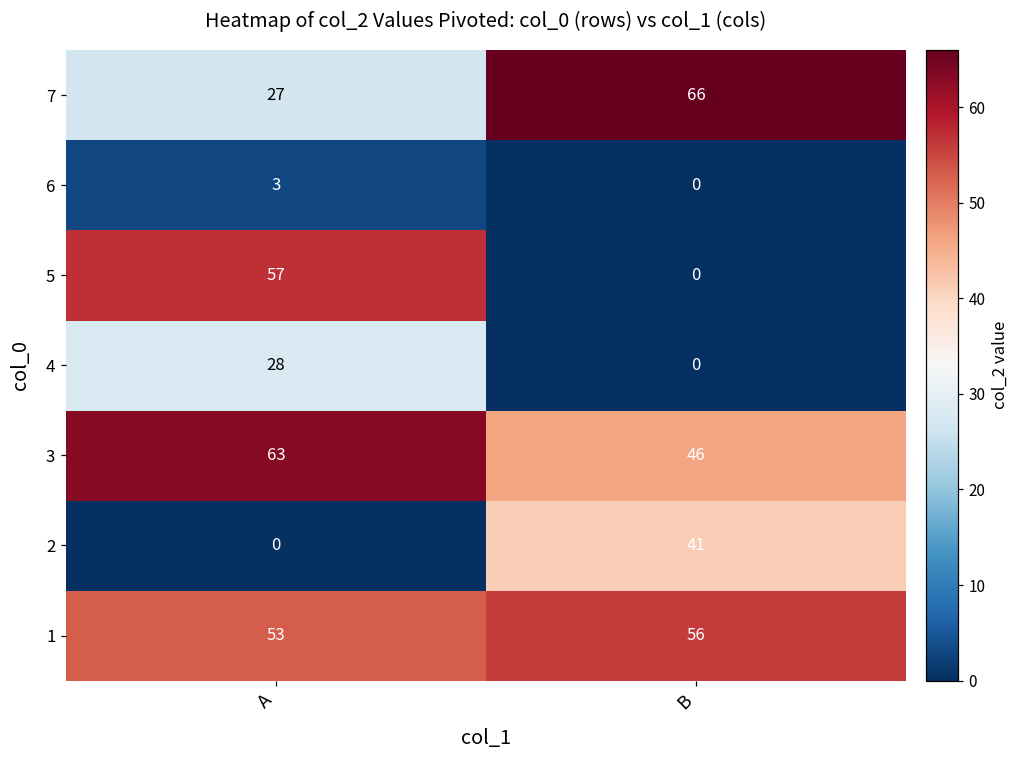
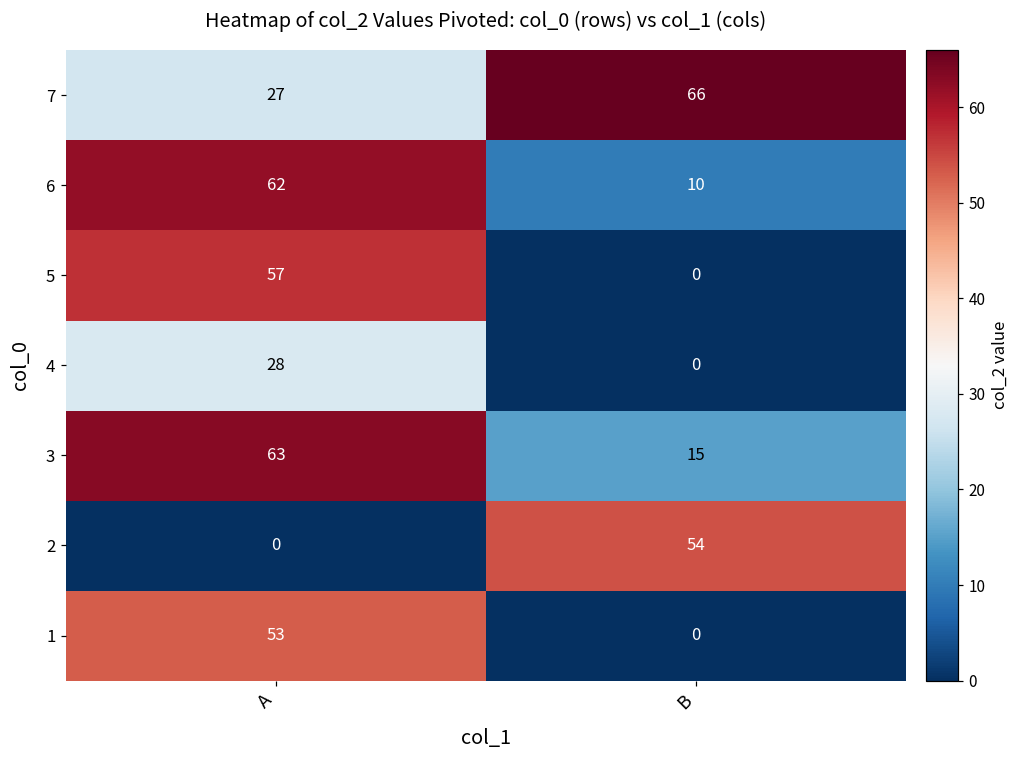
6, A: 3 -> 62
6, B: 0 -> 10
3, B: 46 -> 15
2, B: 41 -> 54
1, B: 56 -> 0
